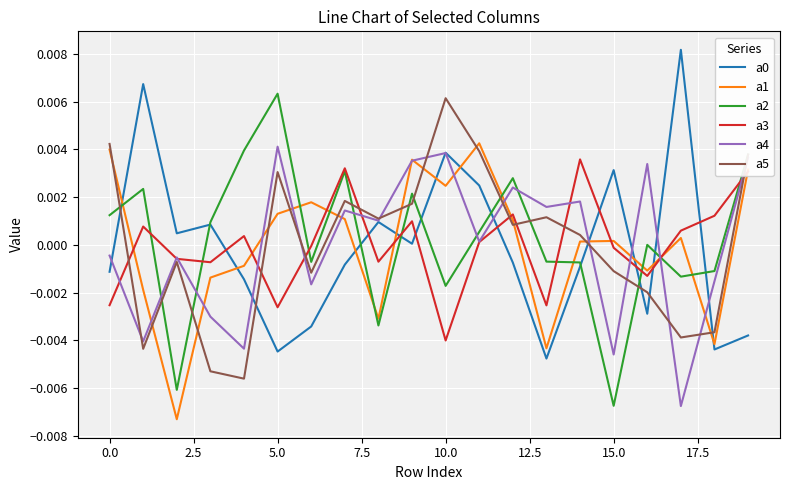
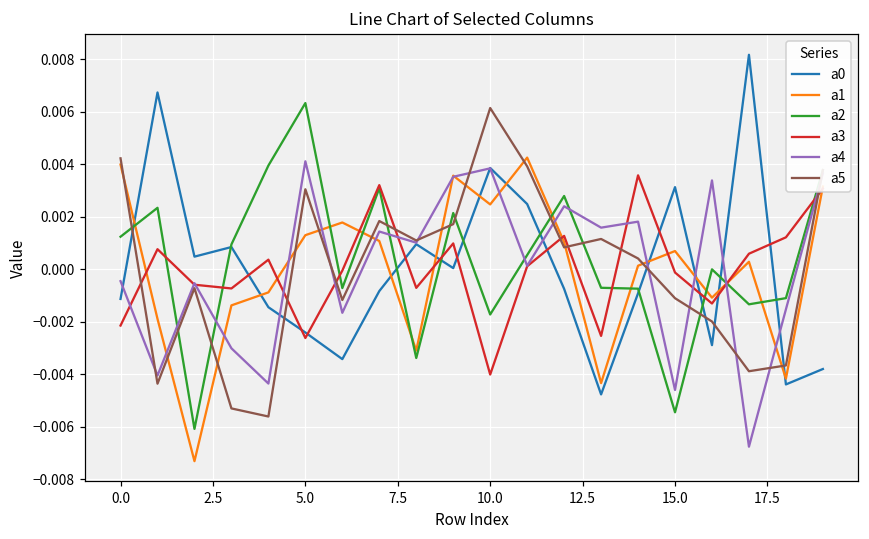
a3, 0.0: -0.0025 -> -0.0021
a0, 5.0: -0.0045 -> -0.0024
a1, 15.0: 0.0002 -> 0.0007
a2, 15.0: -0.0067 -> -0.0054
